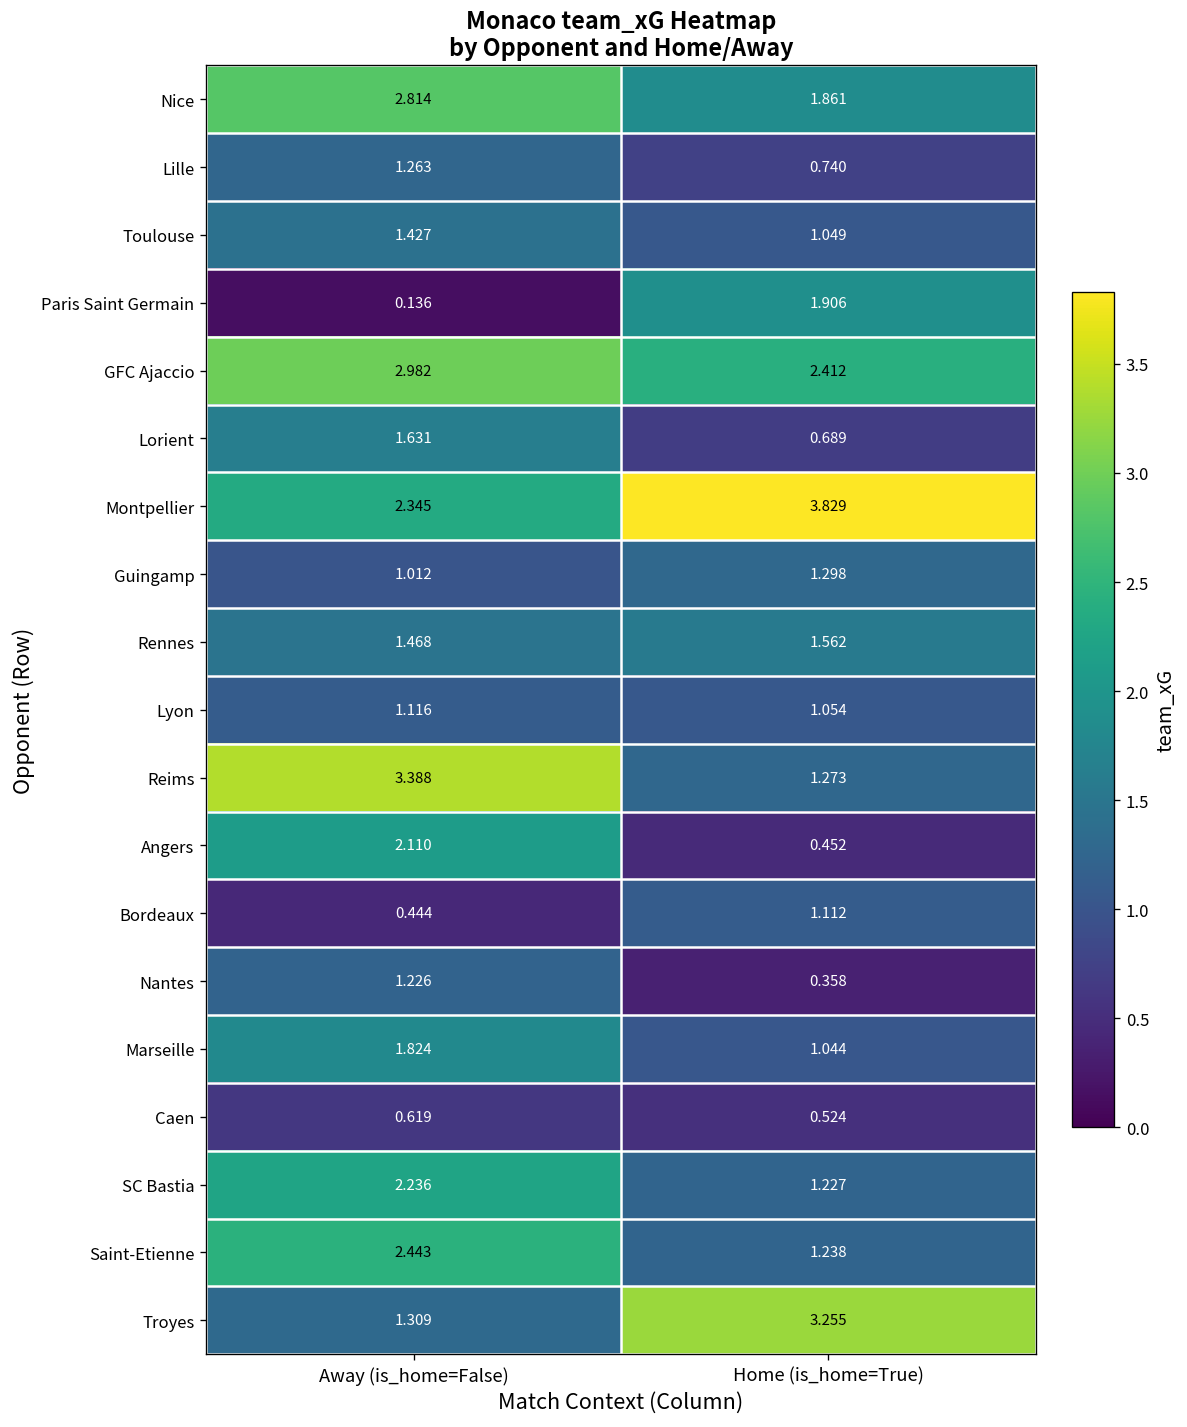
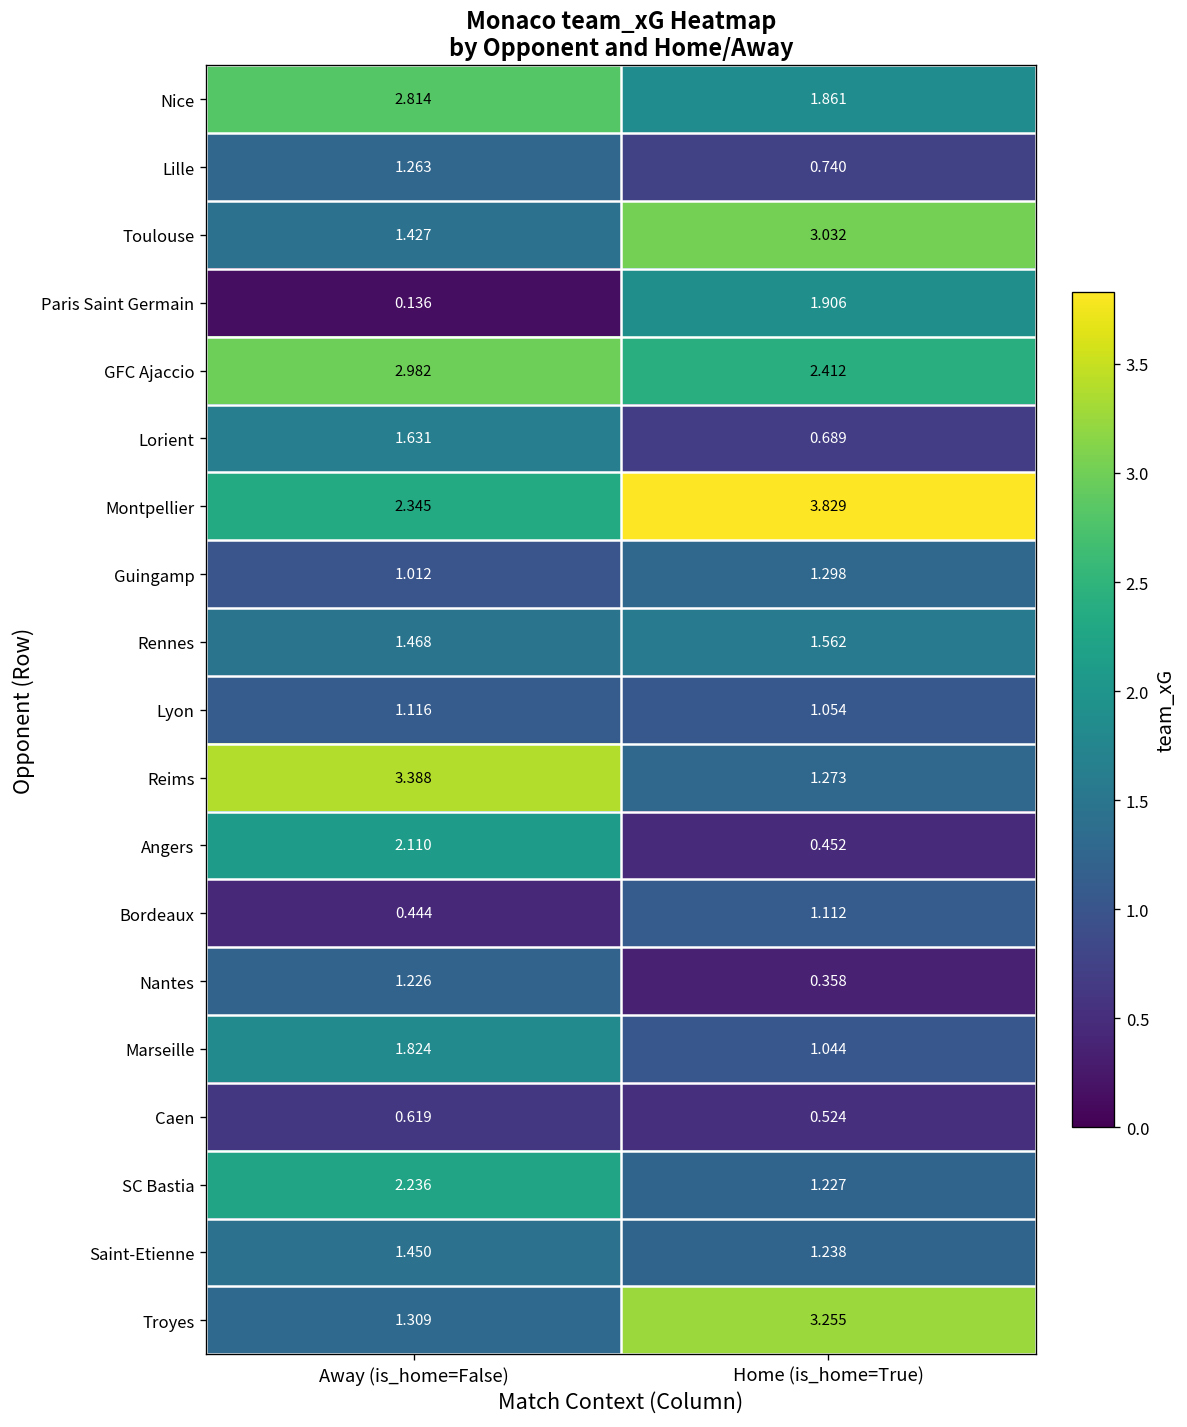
Toulouse, Home (is_home=True): 1.049 -> 3.032
Saint-Etienne, Away (is_home=False): 2.443 -> 1.450
